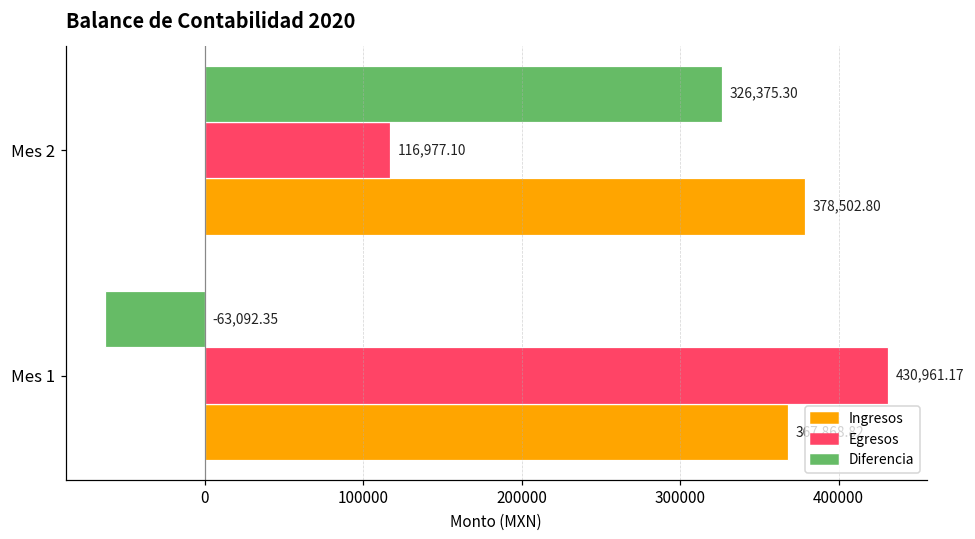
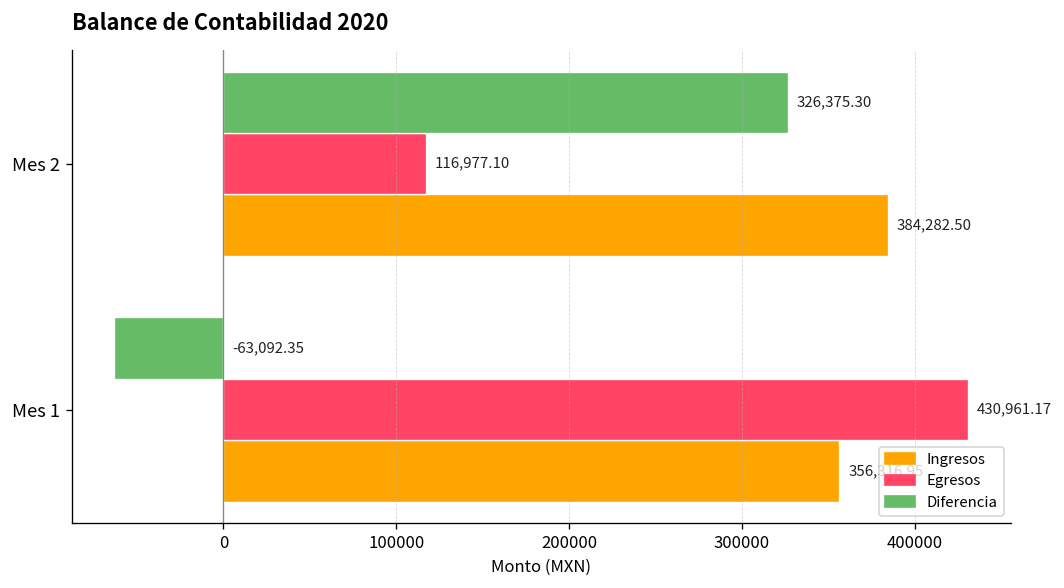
Ingresos, Mes 2: 378,502.80 -> 384,282.50
Ingresos, Mes 1: 368000 -> 356000
